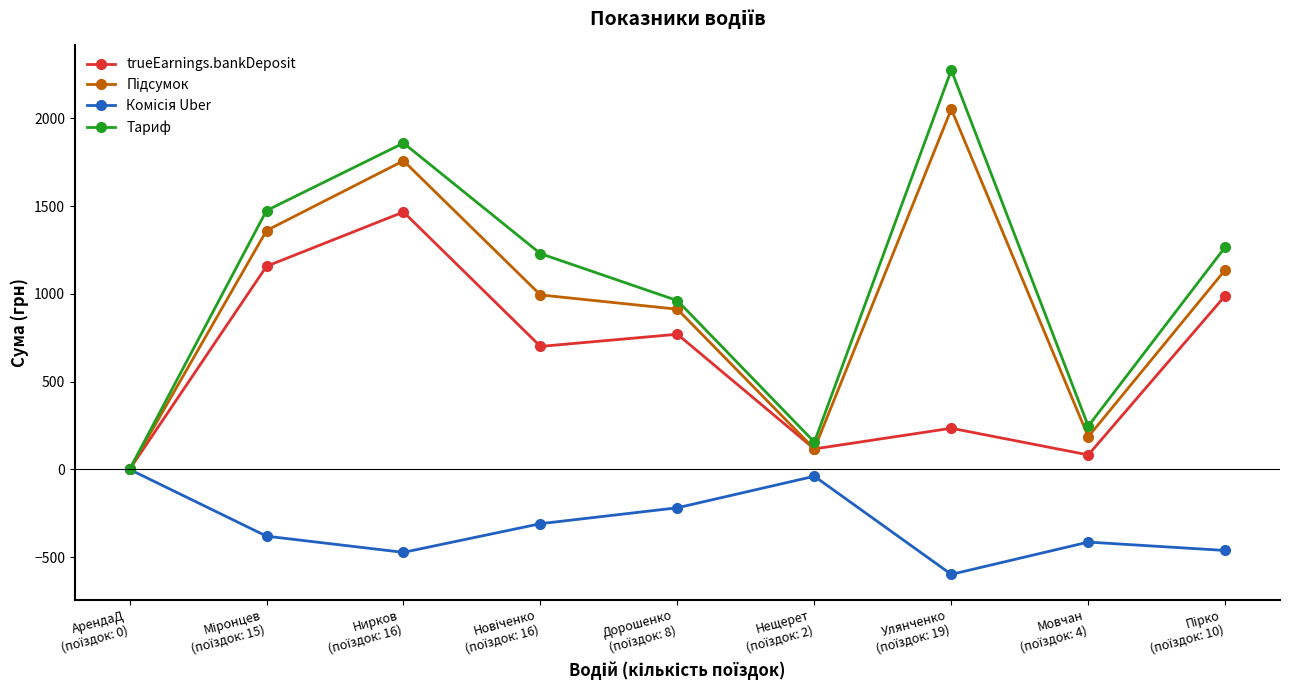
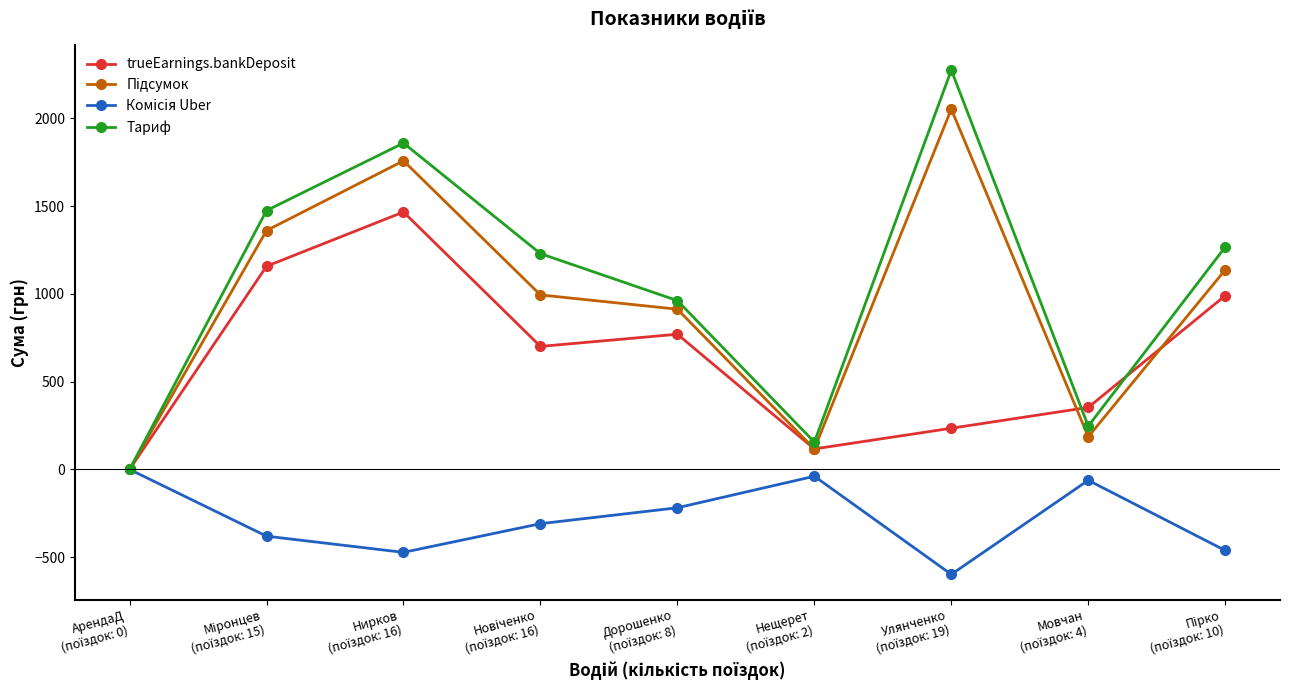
trueEarnings.bankDeposit, Мовчан (поїздок: 4): 80 -> 350
Комісія Uber, Мовчан (поїздок: 4): -410 -> -60
